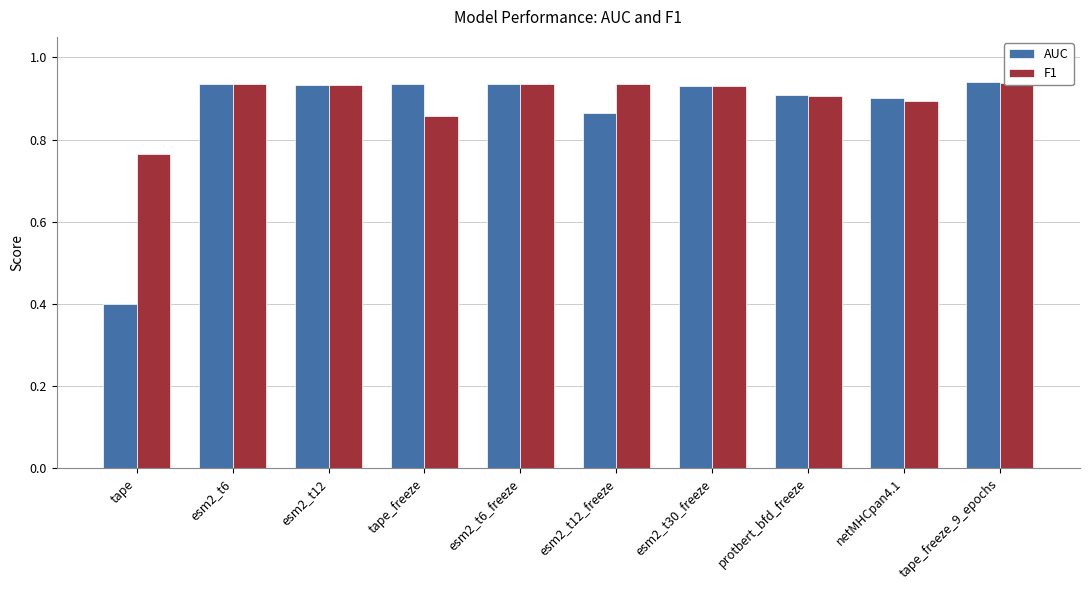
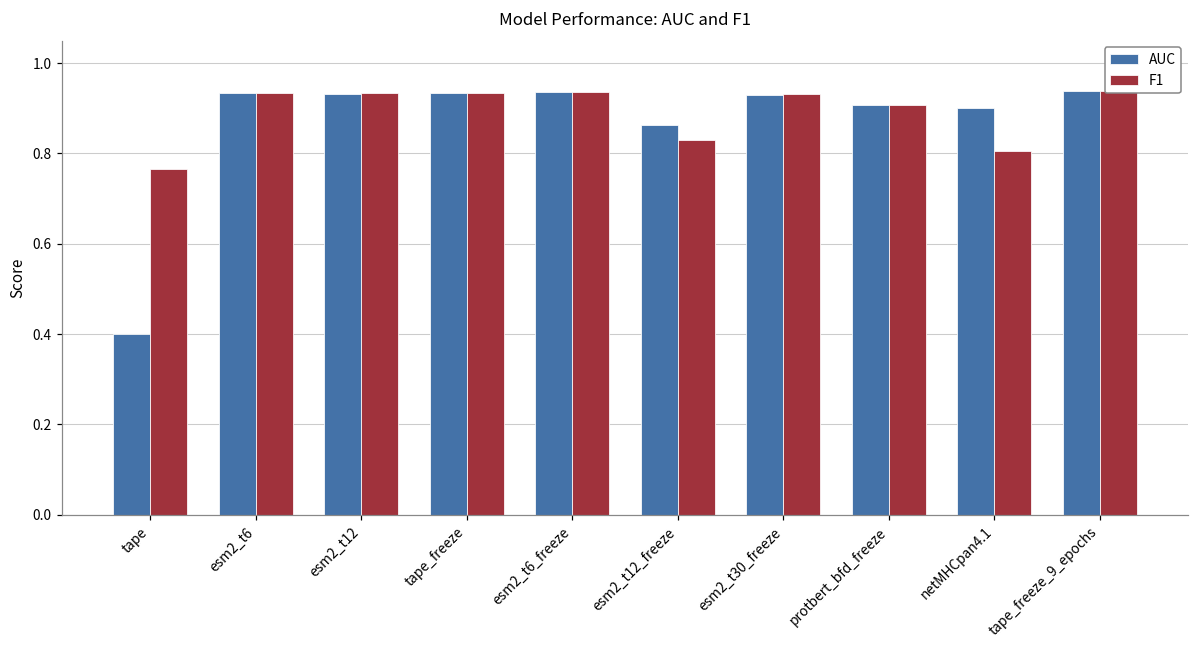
F1, tape_freeze: 0.86 -> 0.93
F1, esm2_t12_freeze: 0.93 -> 0.83
F1, netMHCpan4.1: 0.89 -> 0.81
